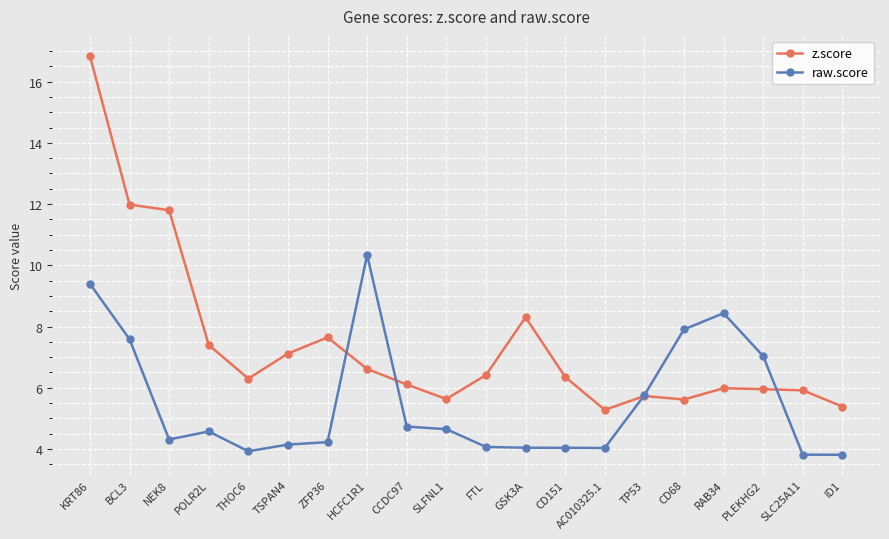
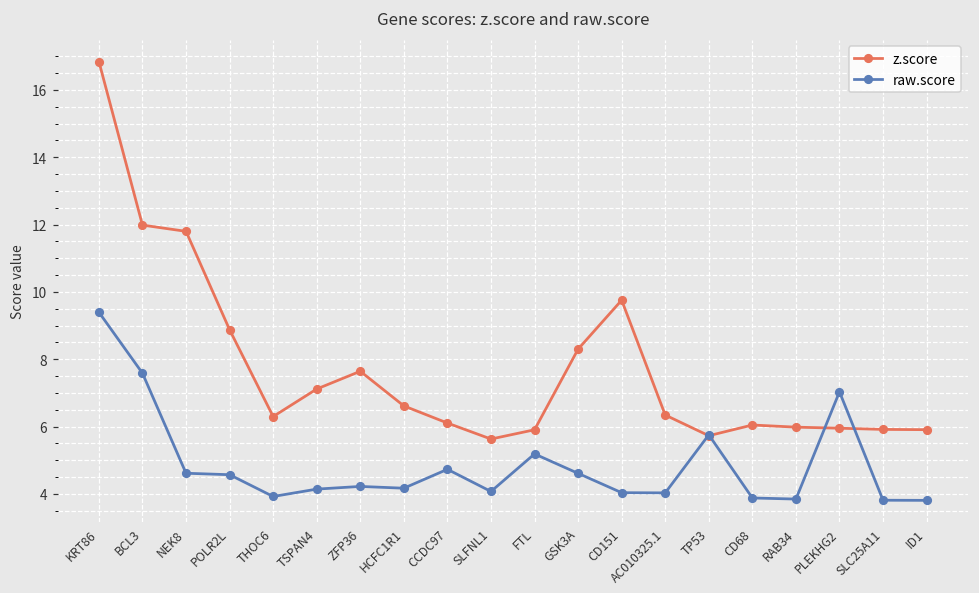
raw.score, NEK8: 4.3 -> 4.6
z.score, POLR2L: 7.4 -> 8.9
raw.score, HCFC1R1: 10.3 -> 4.2
raw.score, SLFNL1: 4.6 -> 4.1
z.score, FTL: 6.4 -> 5.9
raw.score, FTL: 4.1 -> 5.2
raw.score, GSK3A: 4.0 -> 4.6
z.score, CD151: 6.4 -> 9.8
z.score, AC010325.1: 5.3 -> 6.3
z.score, CD68: 5.6 -> 6.0
raw.score, CD68: 7.9 -> 3.9
raw.score, RAB34: 8.4 -> 3.8
z.score, ID1: 5.4 -> 5.9
